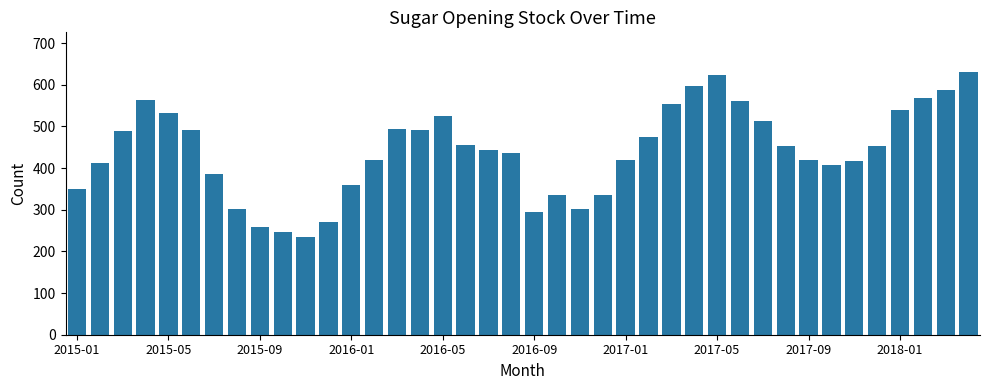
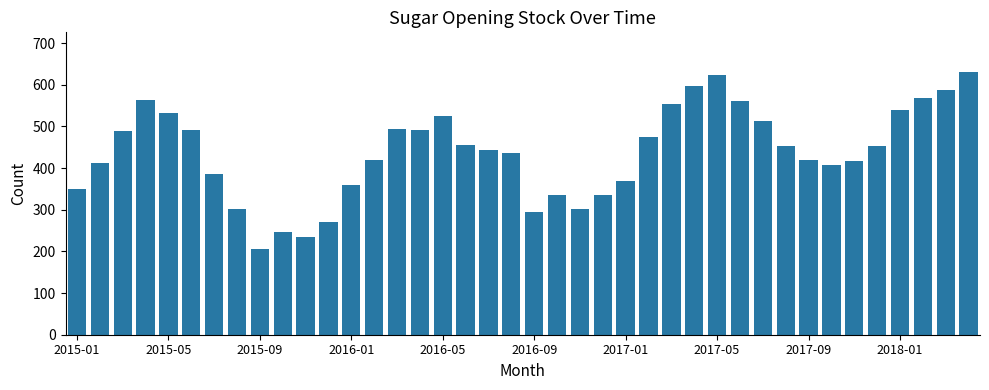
2015-09: 260 -> 210
2017-01: 420 -> 370
